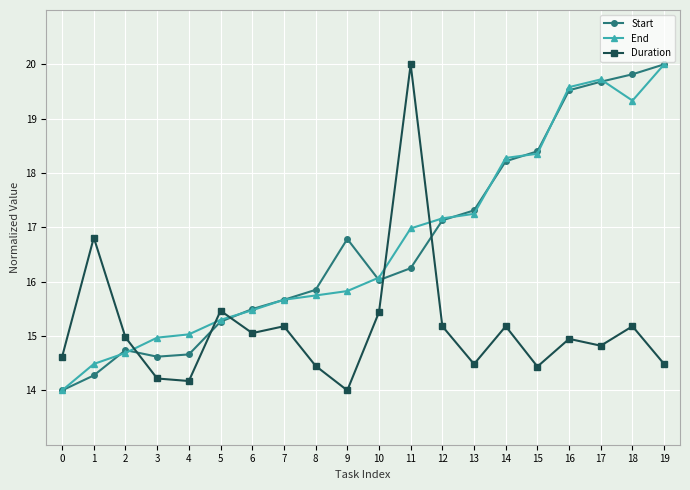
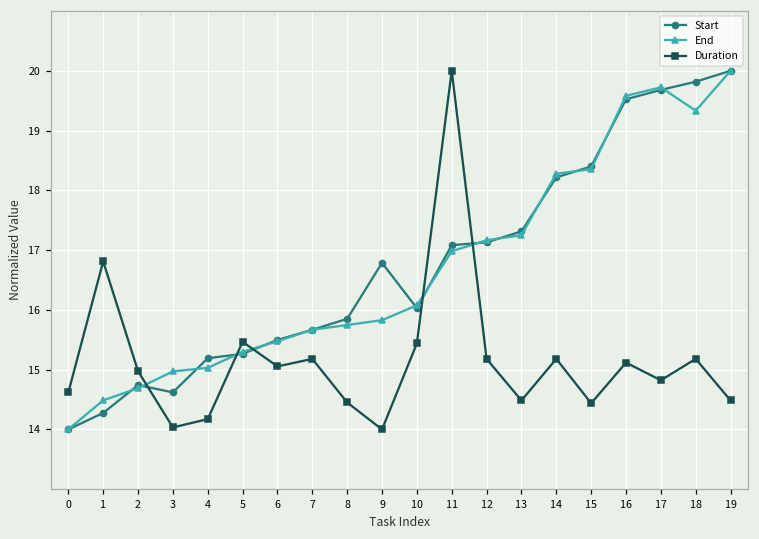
Duration, 3: 14.2 -> 14.0
Start, 4: 14.7 -> 15.2
Start, 11: 16.2 -> 17.1
Duration, 16: 14.9 -> 15.1
